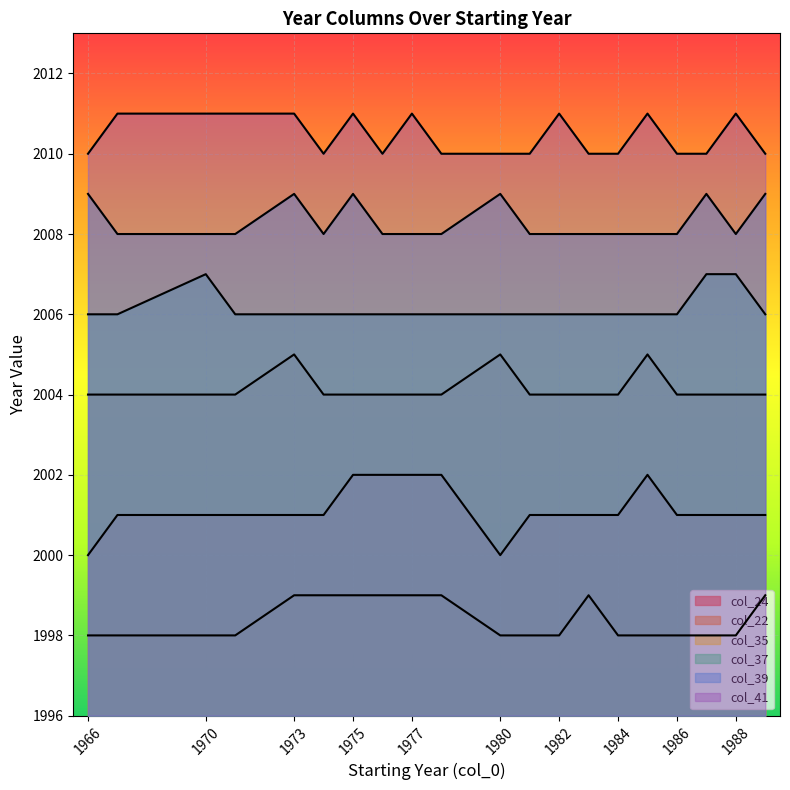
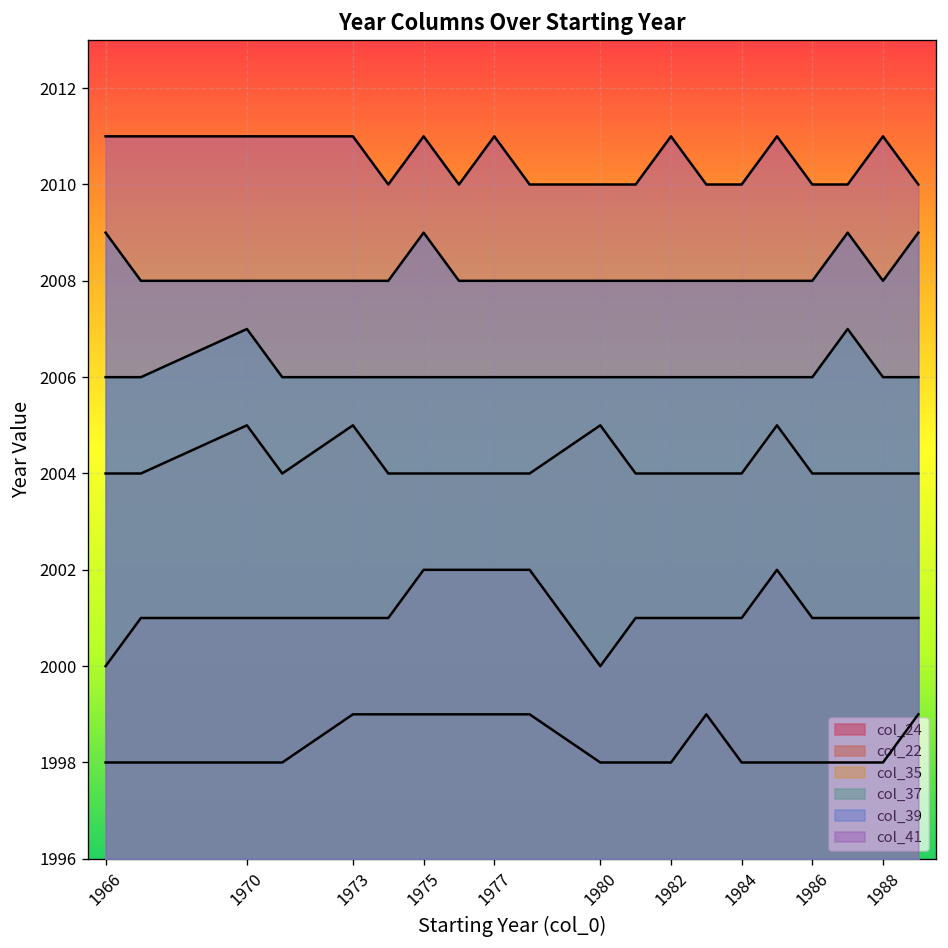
col_41, 1966: 2010 -> 2011
col_35, 1970: 2004 -> 2005
col_39, 1973: 2009 -> 2008
col_39, 1980: 2009 -> 2008
col_37, 1988: 2007 -> 2006
